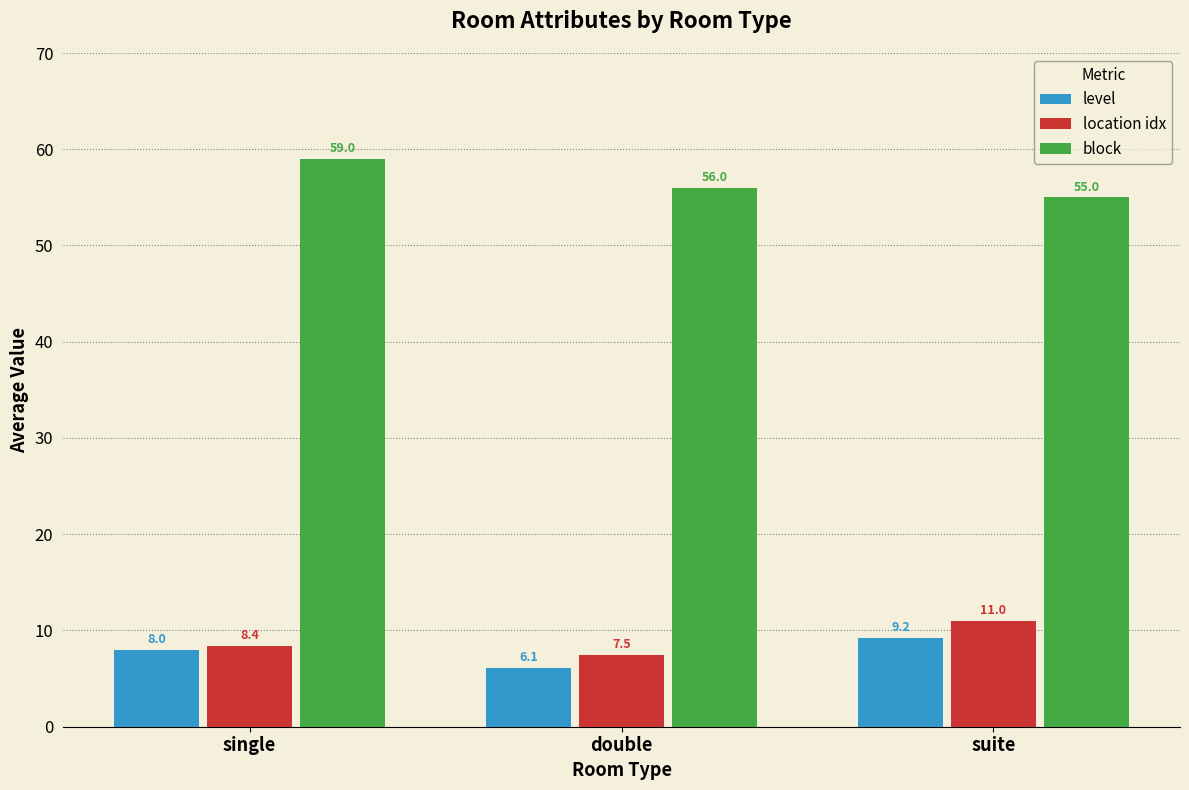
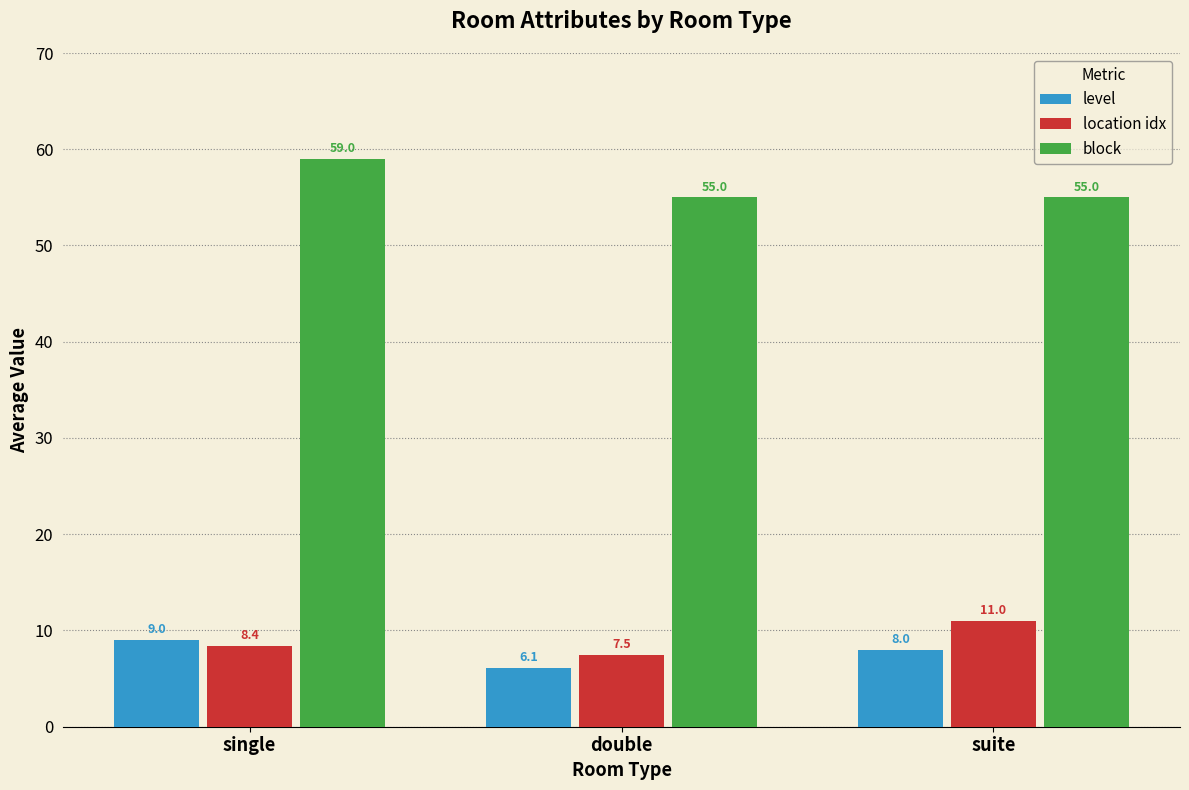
level, single: 8.0 -> 9.0
block, double: 56.0 -> 55.0
level, suite: 9.2 -> 8.0
